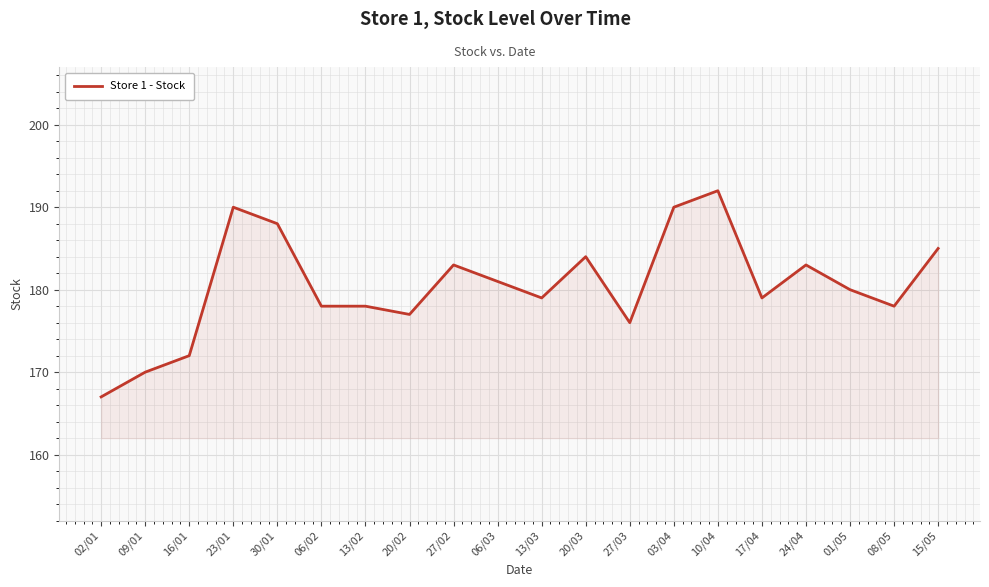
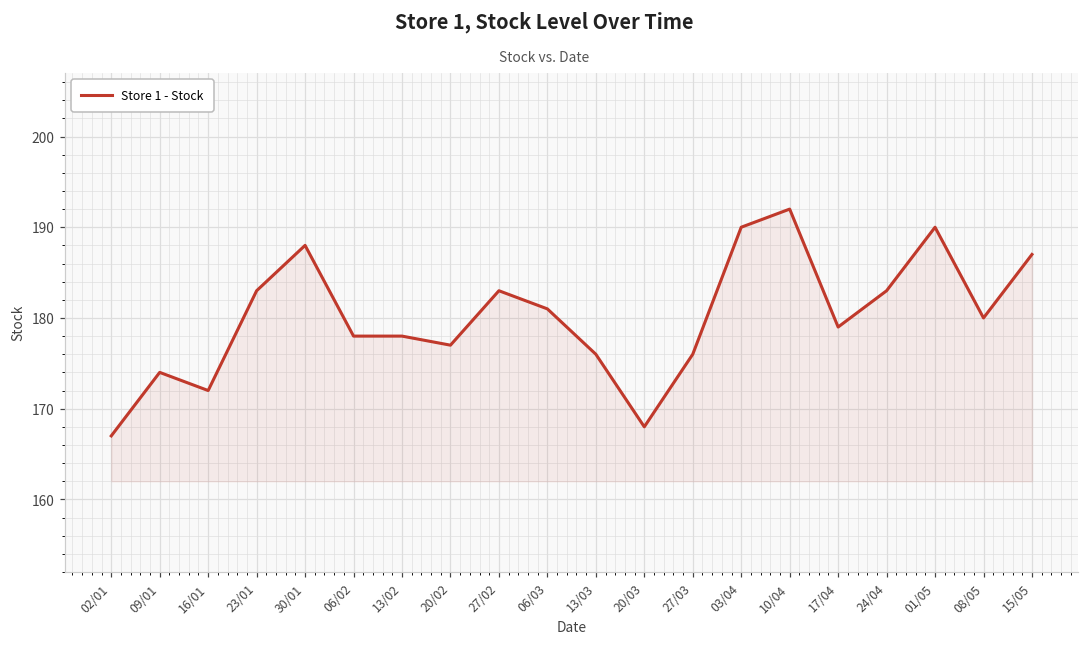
09/01: 170 -> 174
23/01: 190 -> 183
13/03: 179 -> 176
20/03: 184 -> 168
01/05: 180 -> 190
08/05: 178 -> 180
15/05: 185 -> 187
